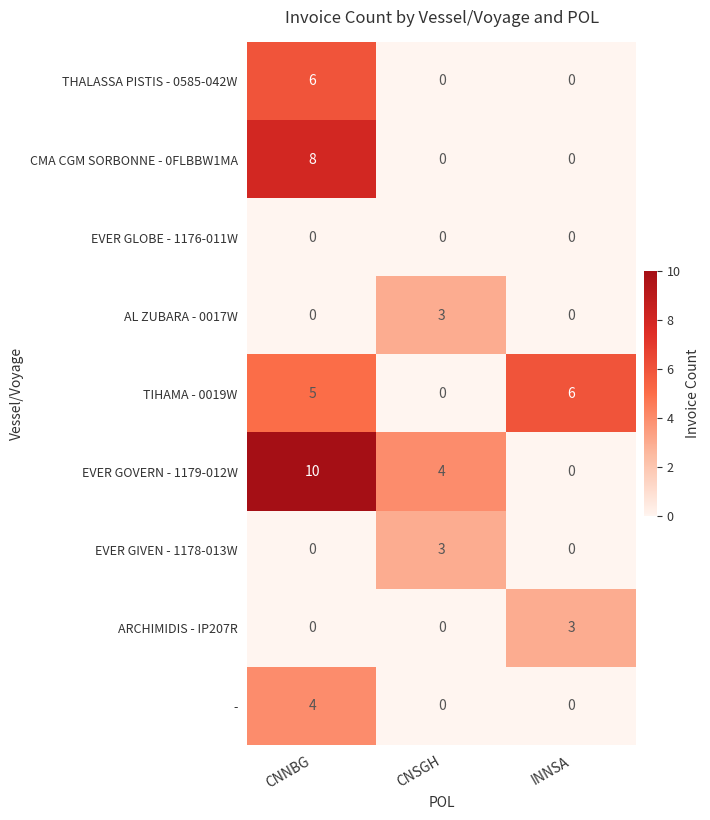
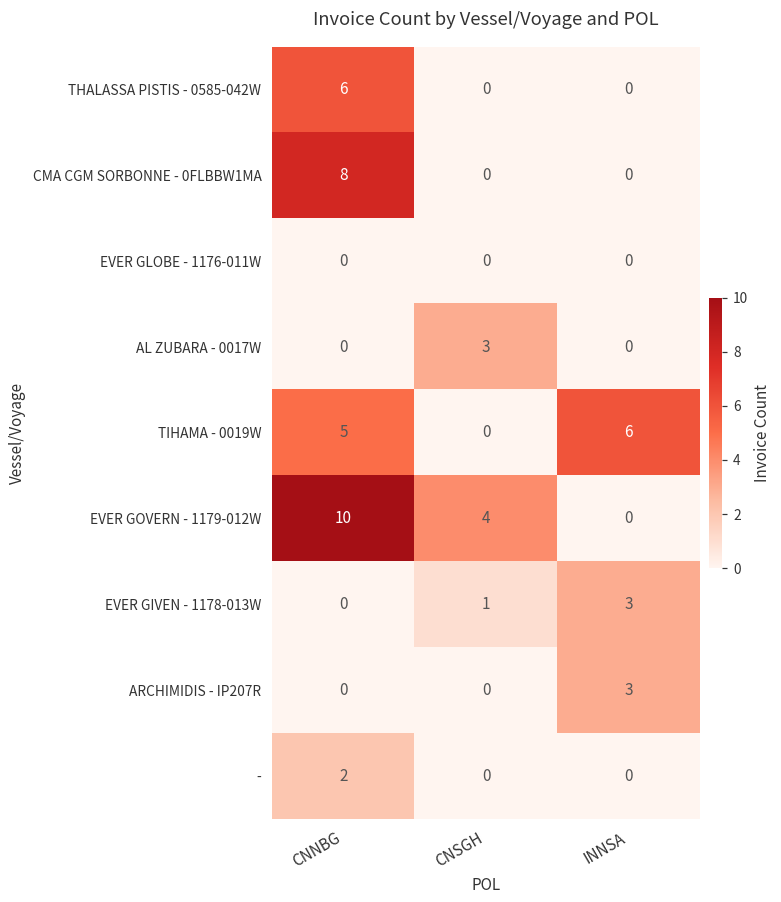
EVER GIVEN - 1178-013W, CNSGH: 3 -> 1
EVER GIVEN - 1178-013W, INNSA: 0 -> 3
-, CNNBG: 4 -> 2
